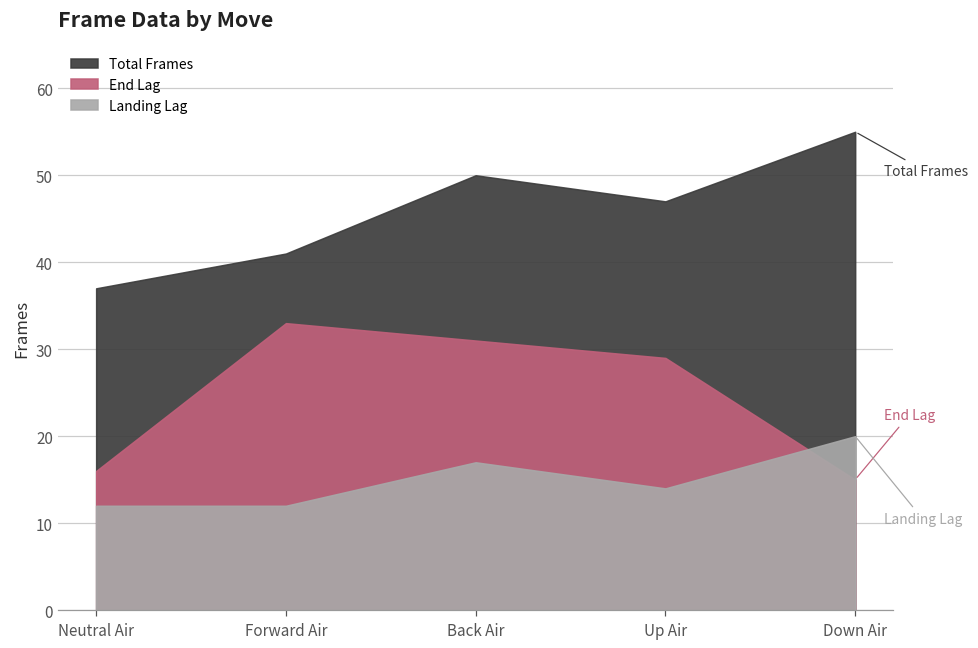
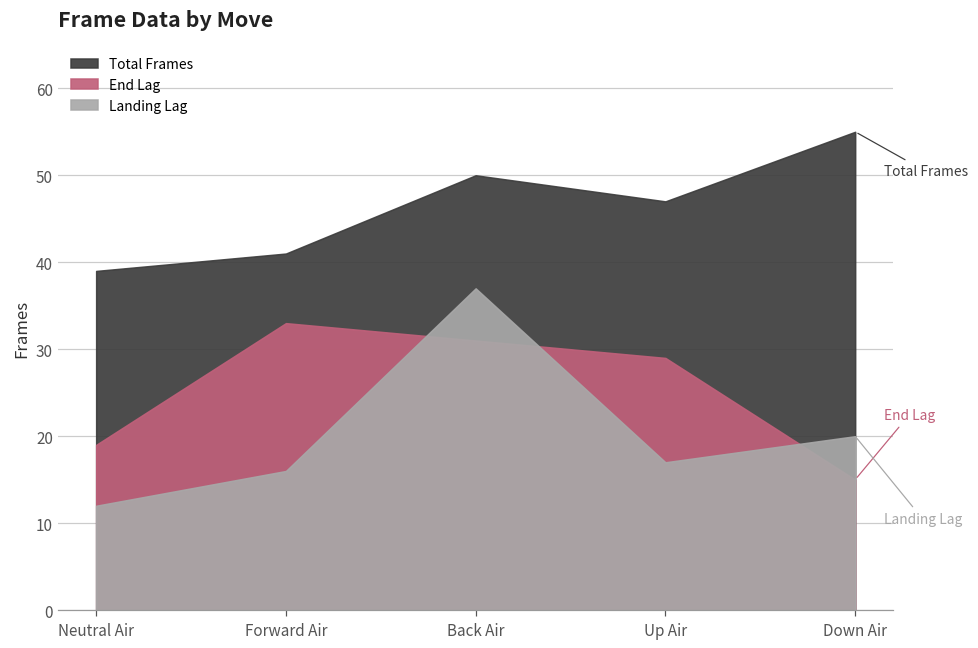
Total Frames, Neutral Air: 37 -> 39
End Lag, Neutral Air: 16 -> 19
Landing Lag, Forward Air: 12 -> 16
Landing Lag, Back Air: 17 -> 37
Landing Lag, Up Air: 14 -> 17
